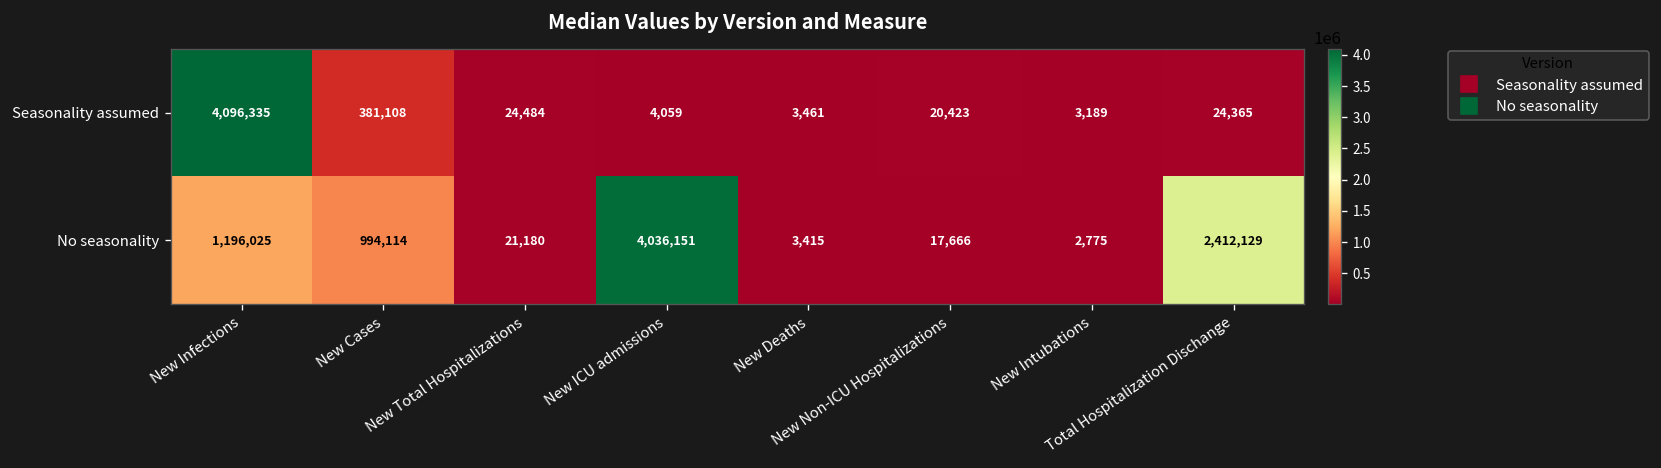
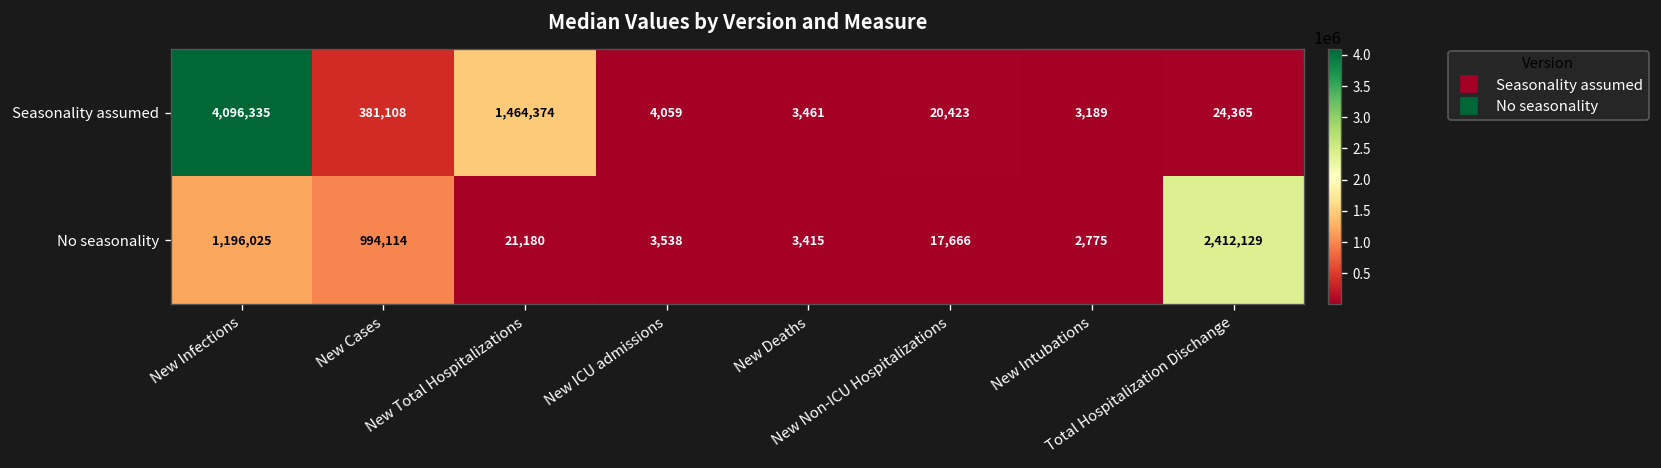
Seasonality assumed, New Total Hospitalizations: 24,484 -> 1,464,374
No seasonality, New ICU admissions: 4,036,151 -> 3,538
